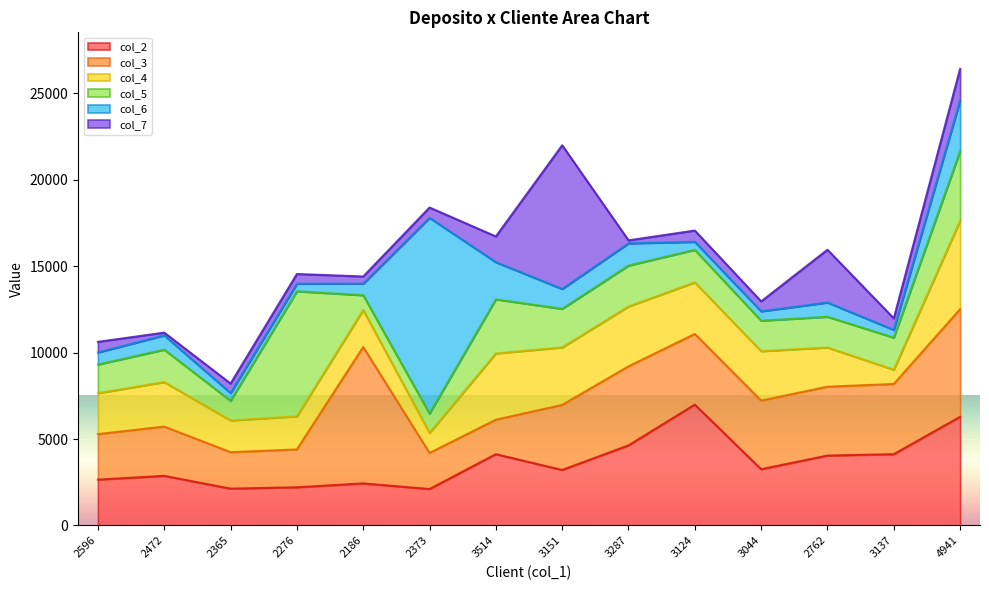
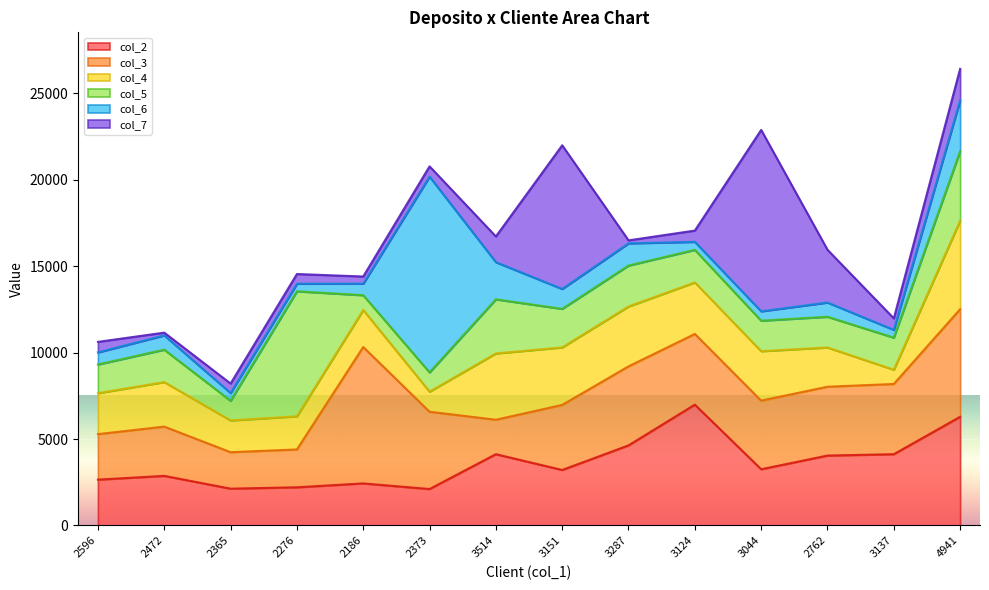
col_3, 2373: 2100 -> 4500
col_7, 3044: 600 -> 10500
